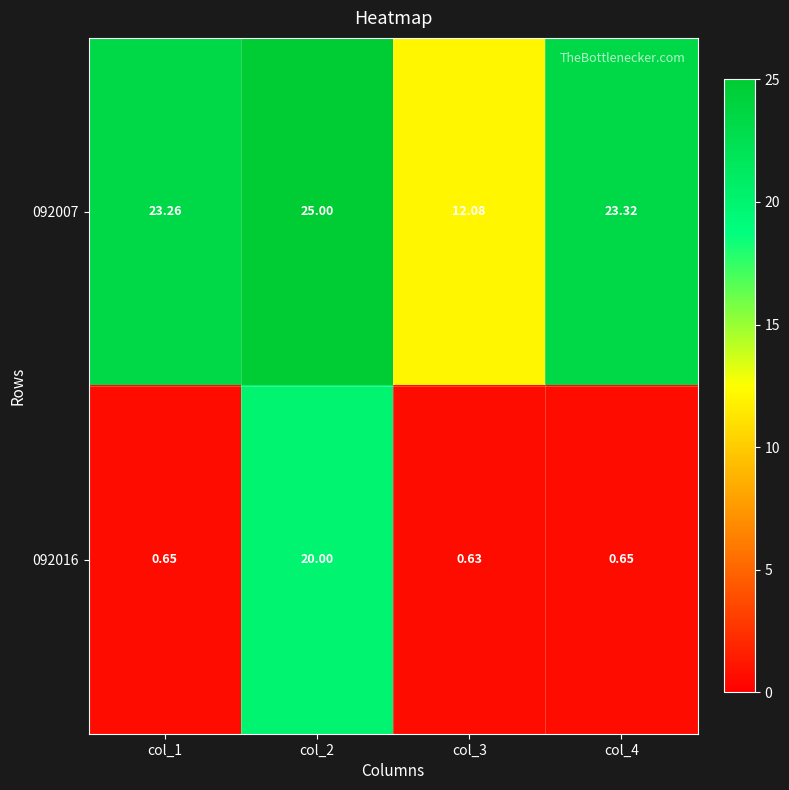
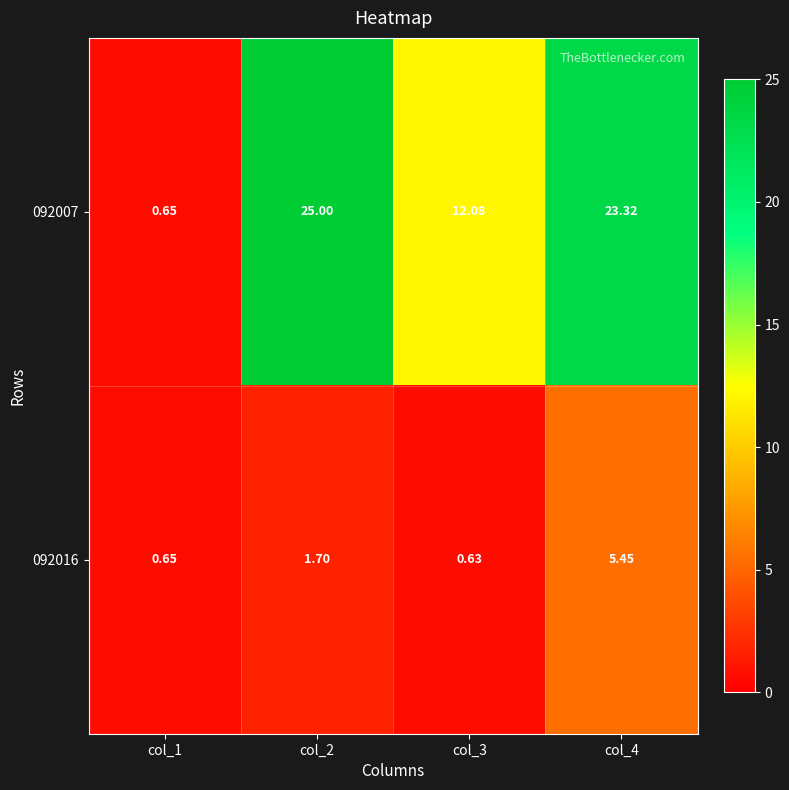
092007, col_1: 23.26 -> 0.65
092016, col_2: 20.00 -> 1.70
092016, col_4: 0.65 -> 5.45
